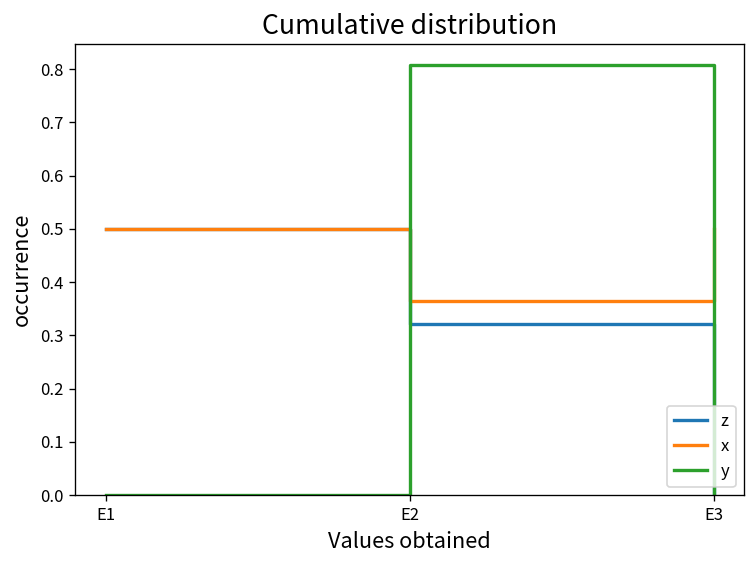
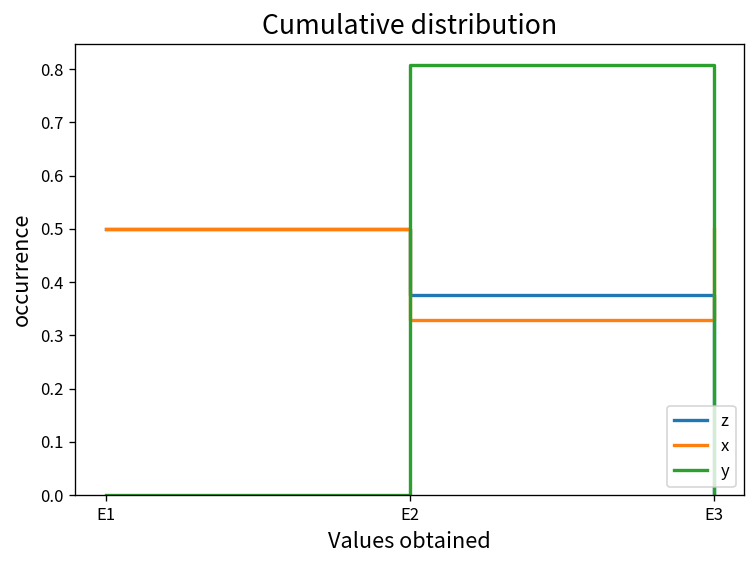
z, E2: 0.32 -> 0.38
x, E2: 0.36 -> 0.33
